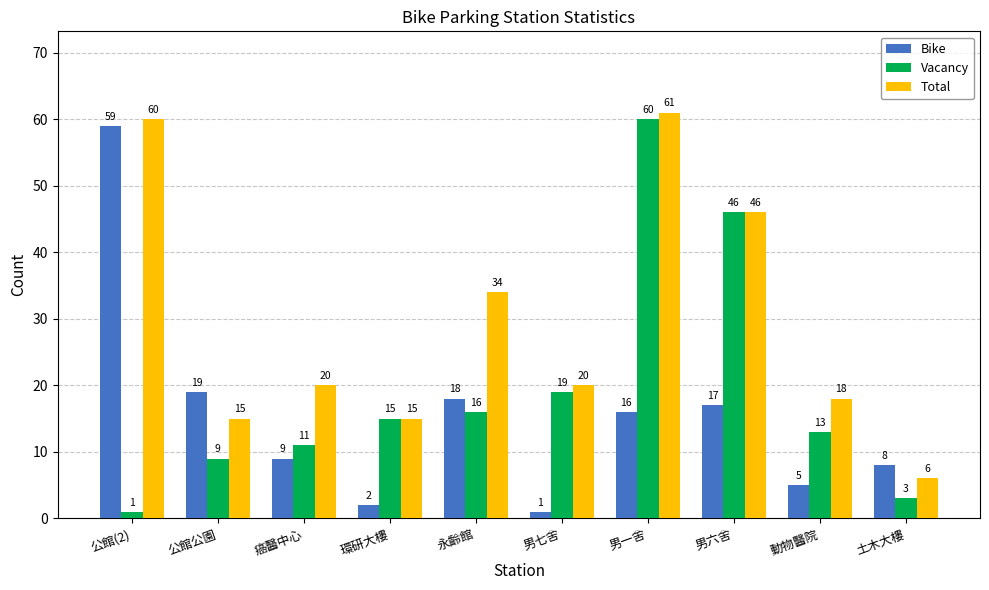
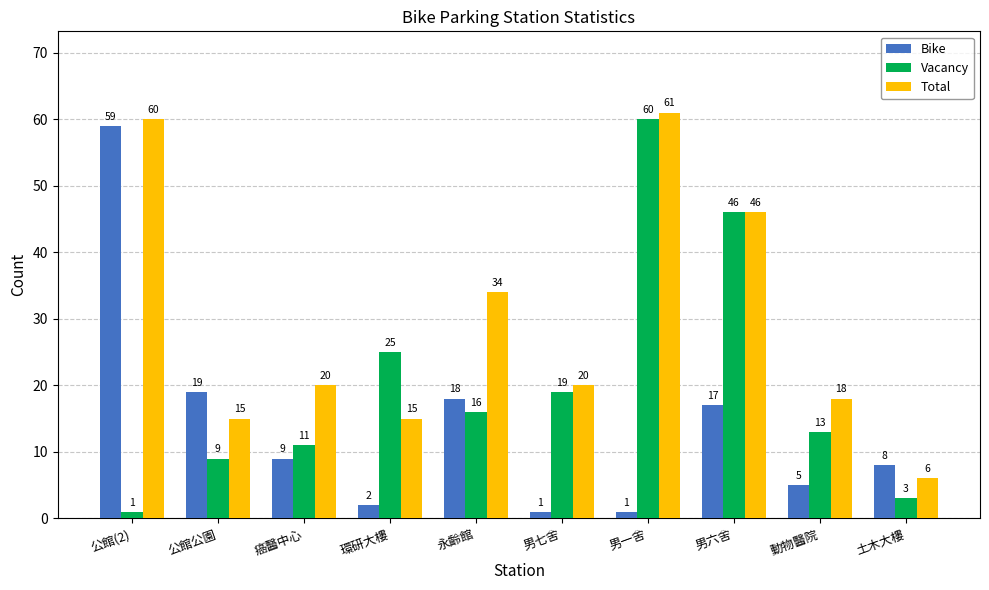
Vacancy, 環研大樓: 15 -> 25
Bike, 男一舍: 16 -> 1
